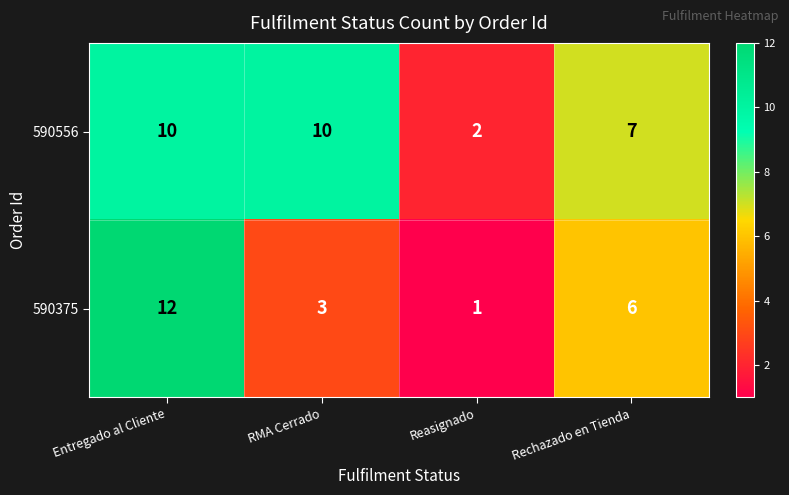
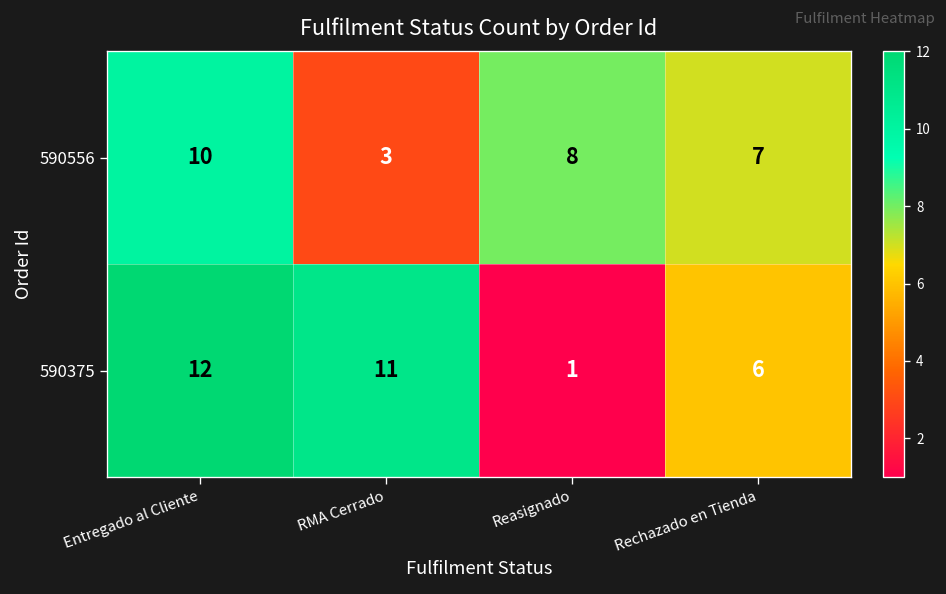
590556, RMA Cerrado: 10 -> 3
590556, Reasignado: 2 -> 8
590375, RMA Cerrado: 3 -> 11
